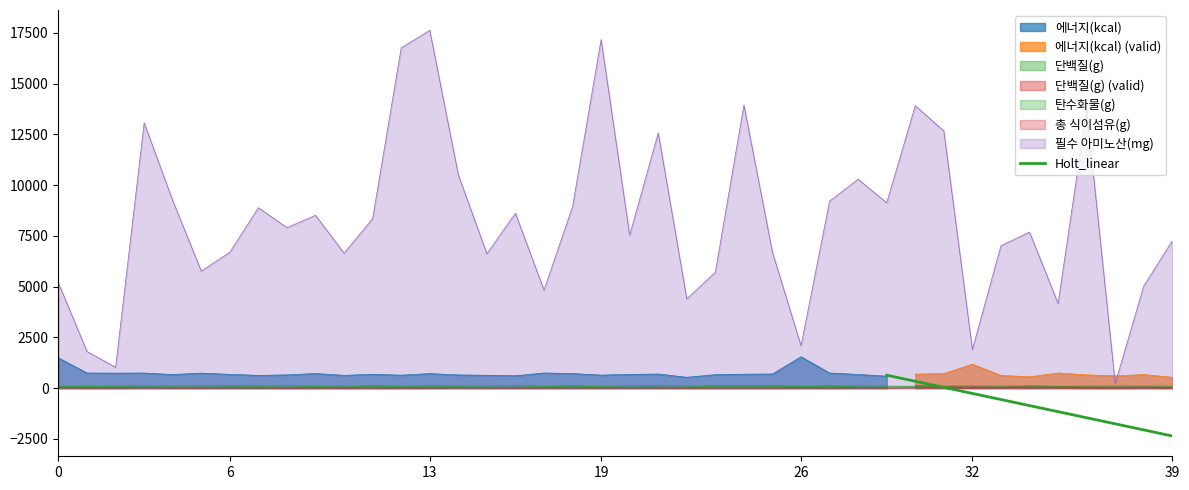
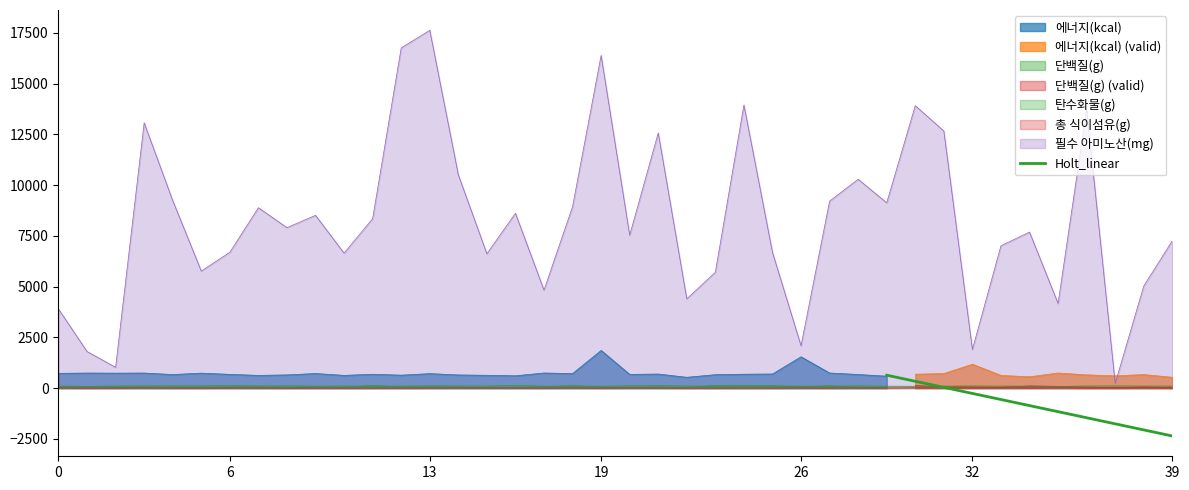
에너지(kcal), 0: 1500 -> 700
필수 아미노산(mg), 0: 5200 -> 3900
에너지(kcal), 19: 600 -> 1900
필수 아미노산(mg), 19: 17200 -> 16400
